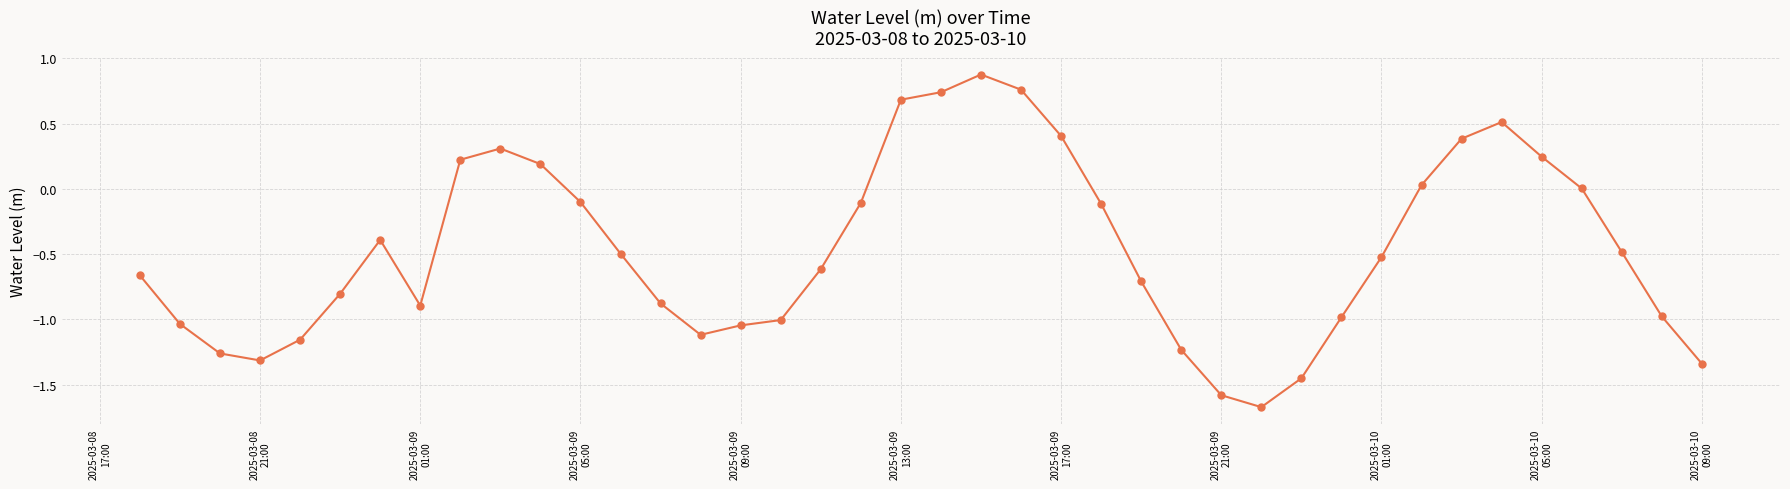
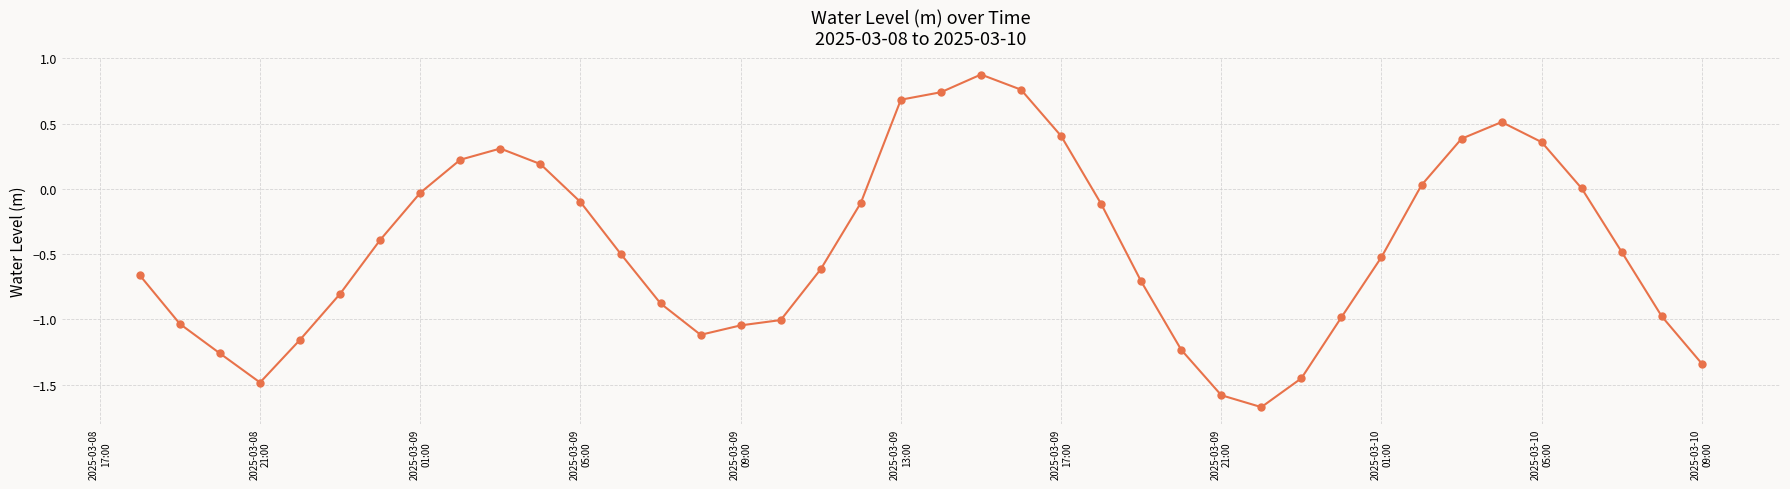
2025-03-08 21:00: -1.31 -> -1.48
2025-03-09 01:00: -0.89 -> -0.03
2025-03-10 05:00: 0.25 -> 0.36
